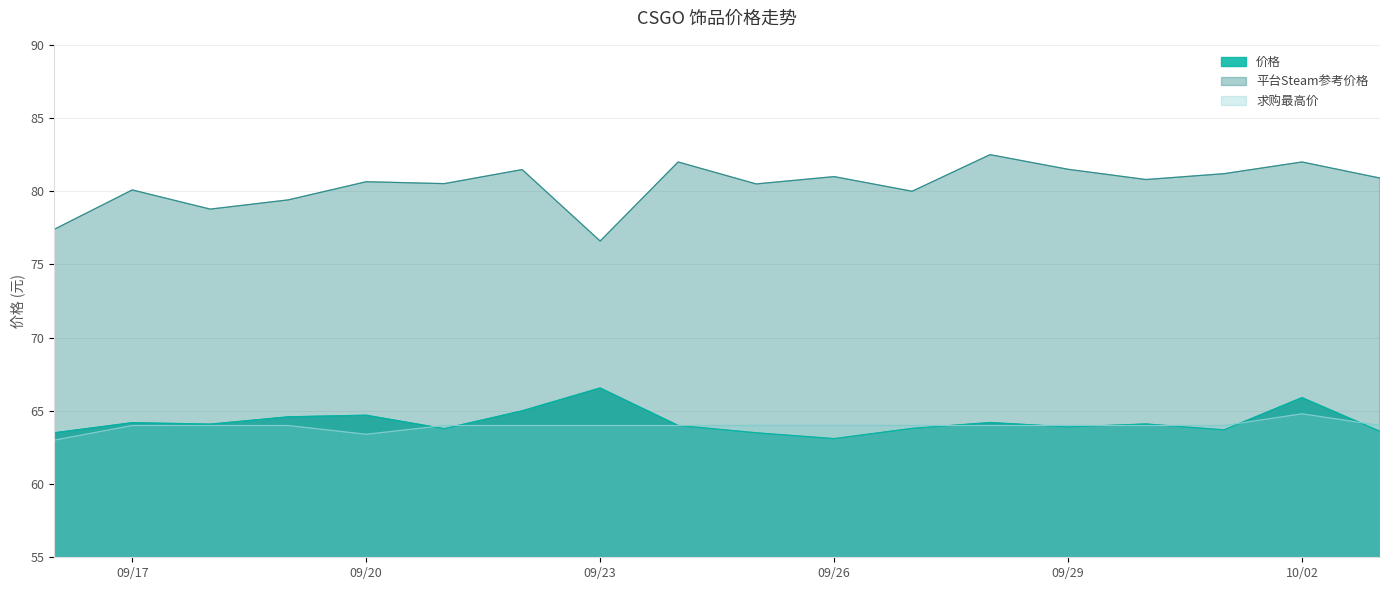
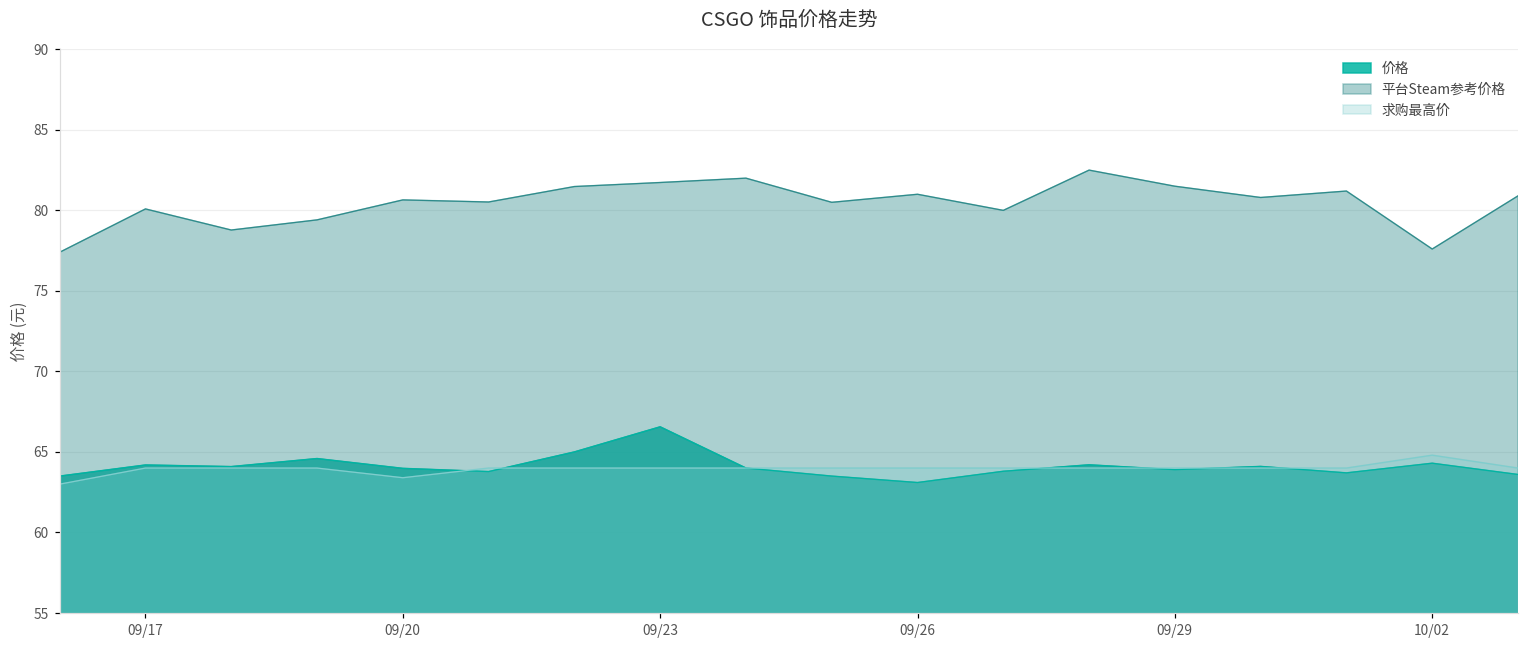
价格, 09/20: 64.7 -> 64.0
平台Steam参考价格, 09/23: 76.6 -> 81.7
价格, 10/02: 65.9 -> 64.3
平台Steam参考价格, 10/02: 82.0 -> 77.6
